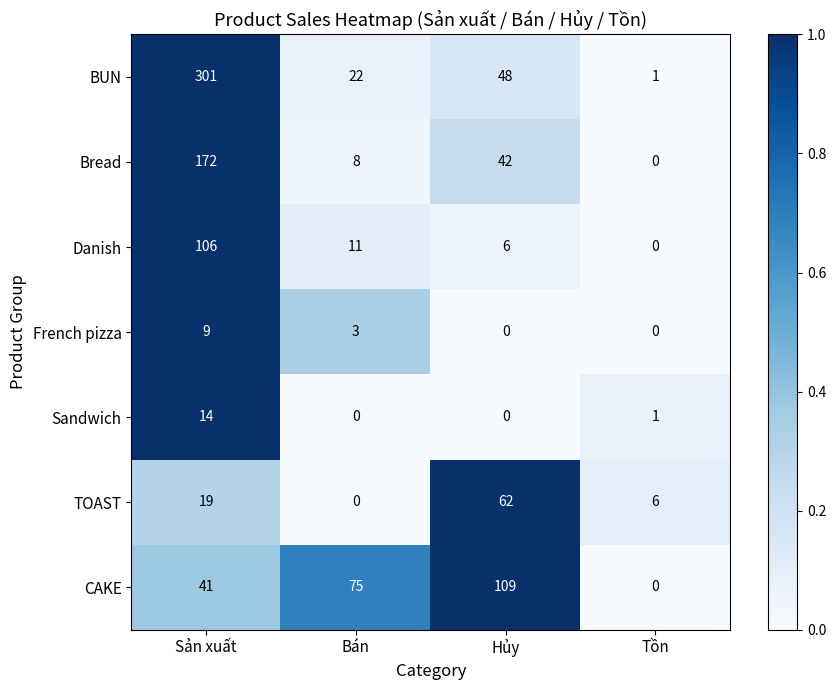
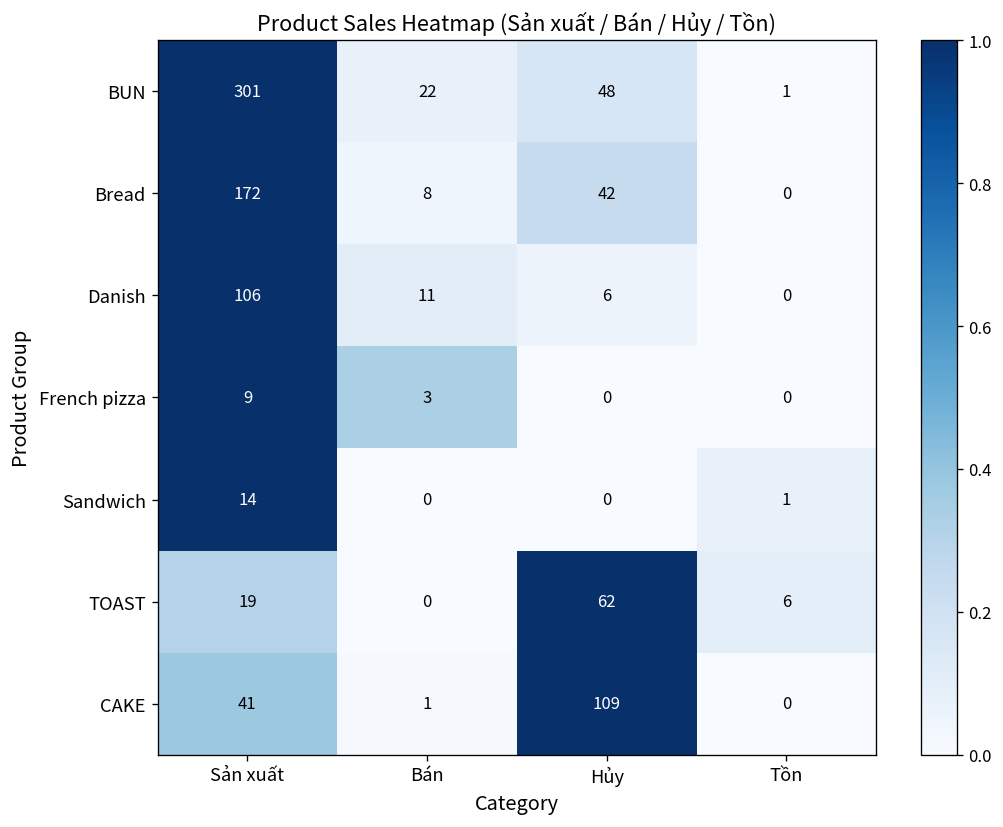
CAKE, Bán: 75 -> 1
